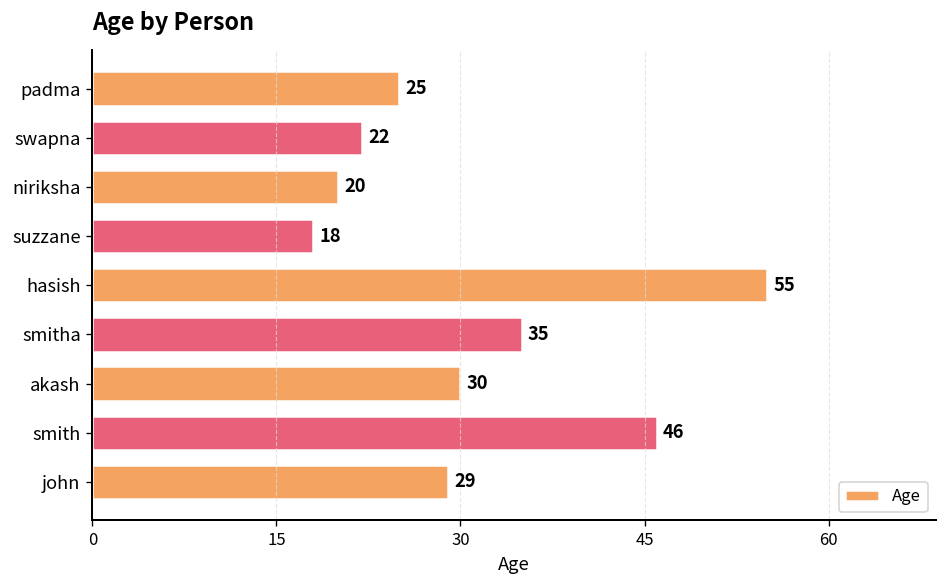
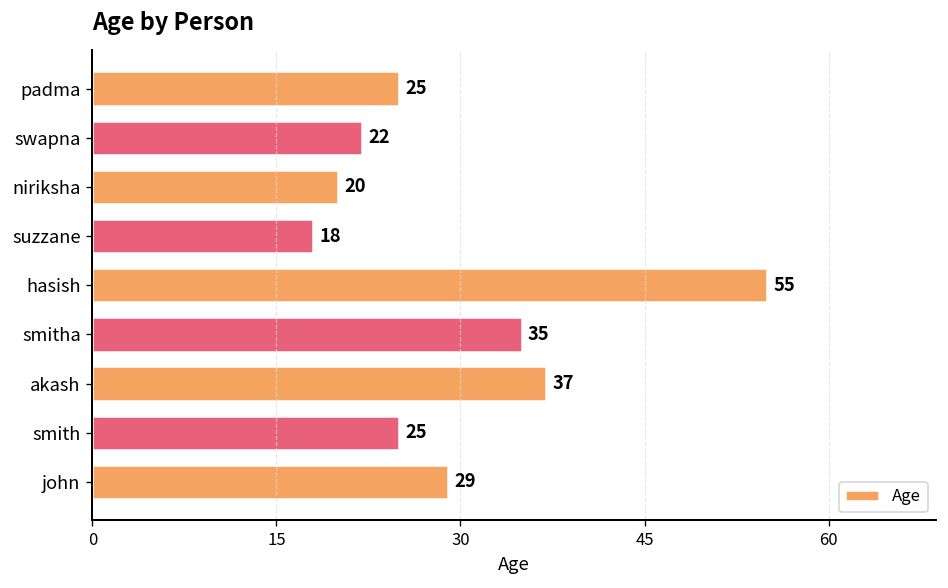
akash: 30 -> 37
smith: 46 -> 25
